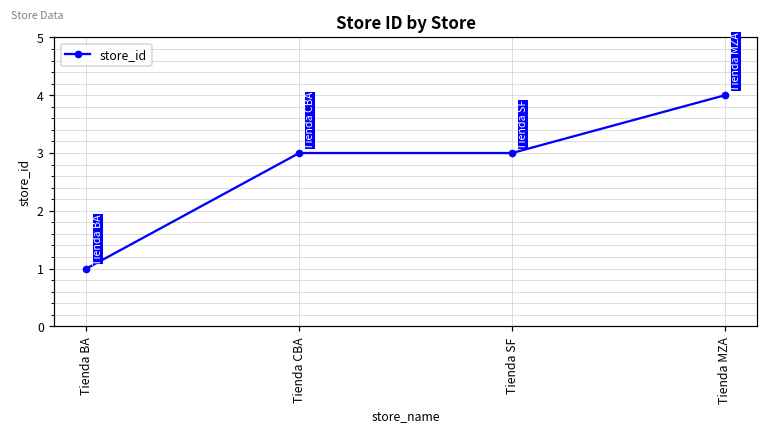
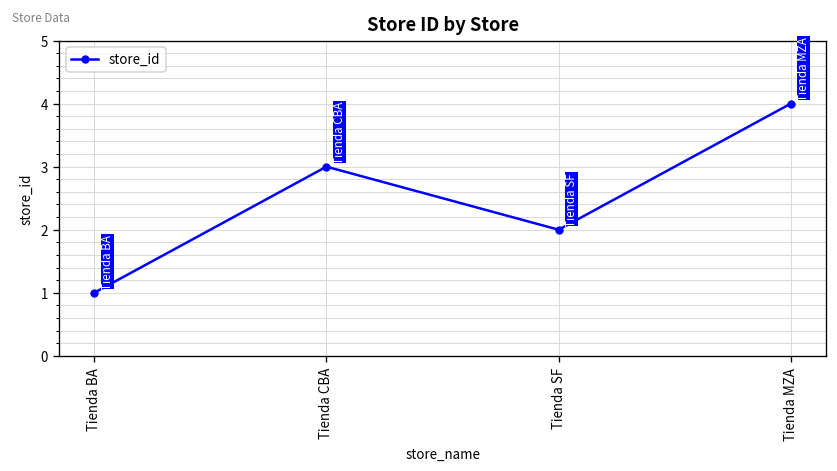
Tienda SF: 3 -> 2
